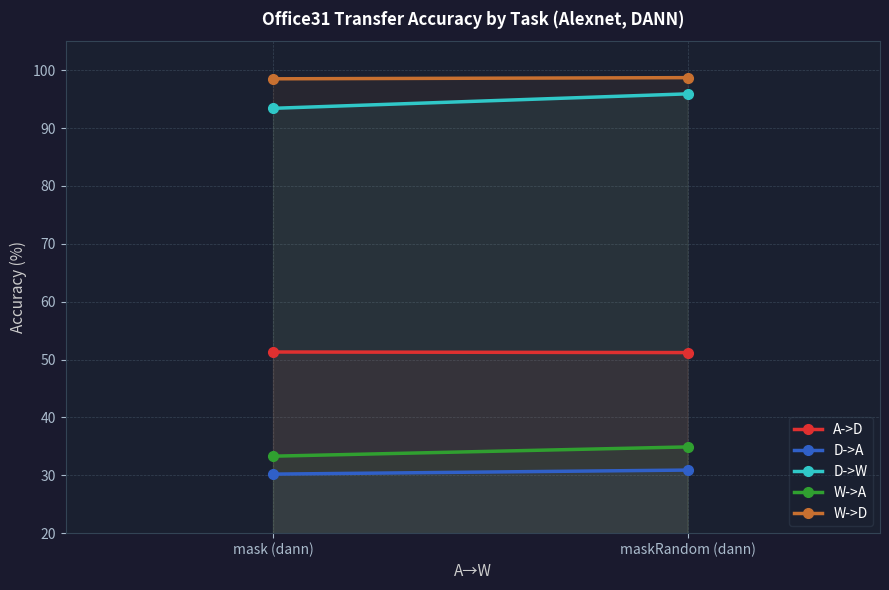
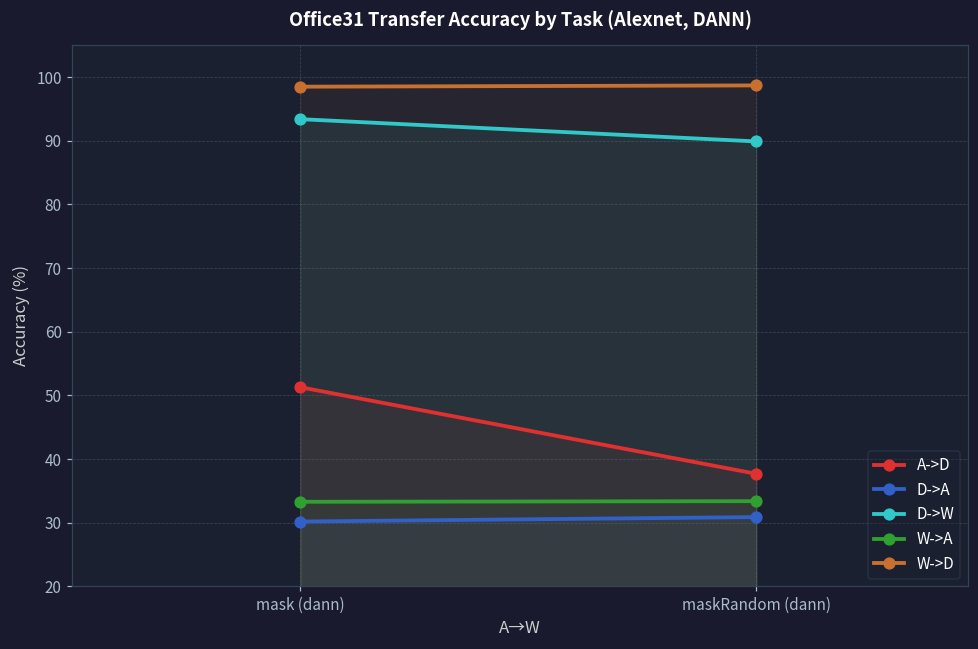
A->D, maskRandom (dann): 51 -> 38
D->W, maskRandom (dann): 96 -> 90
W->A, maskRandom (dann): 35 -> 33
